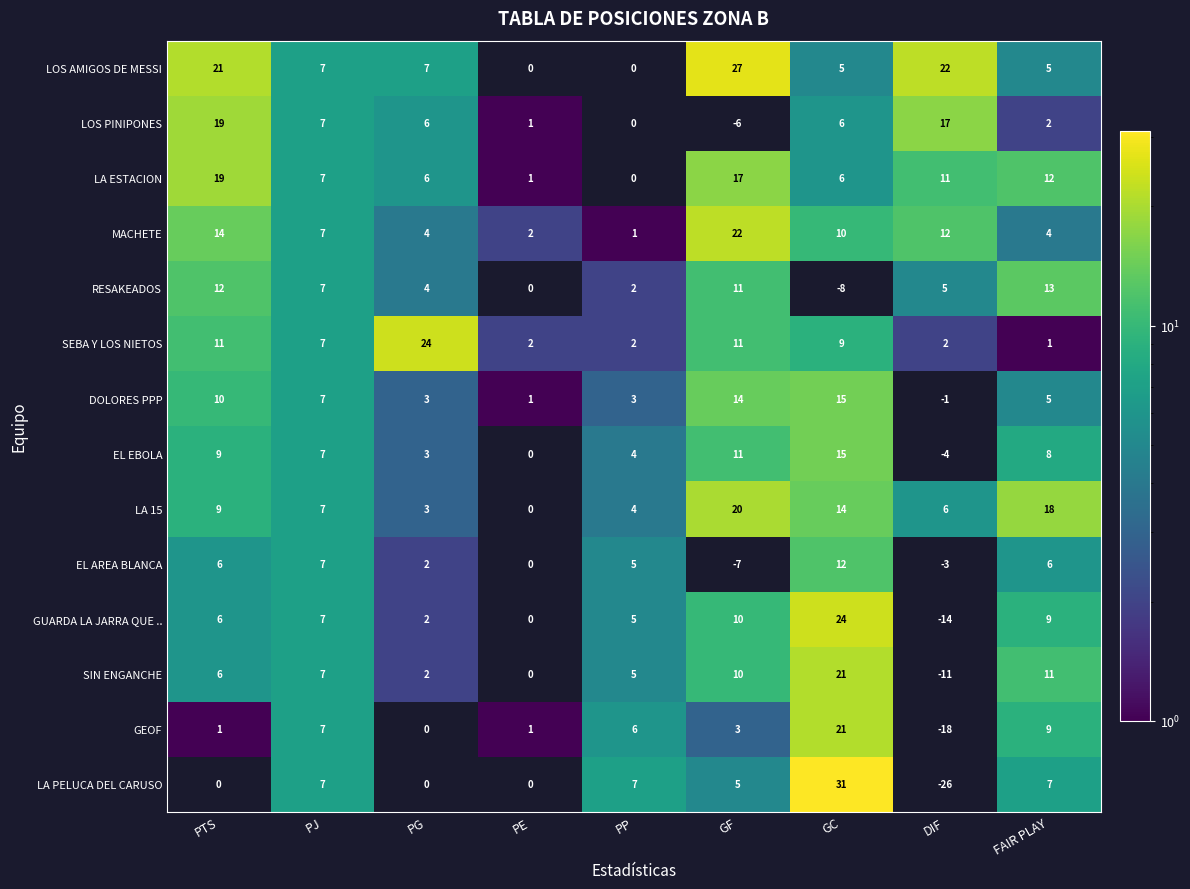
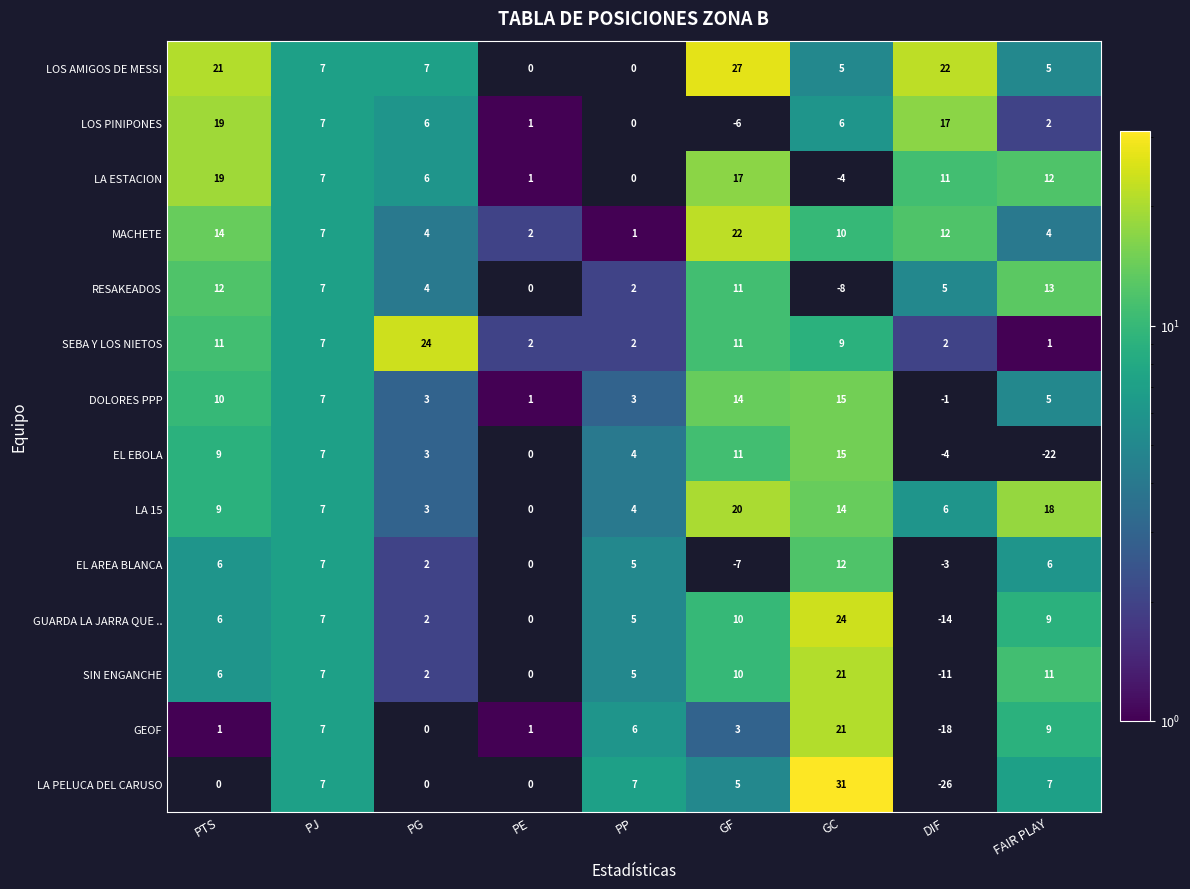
LA ESTACION, GC: 6 -> -4
EL EBOLA, FAIR PLAY: 8 -> -22
